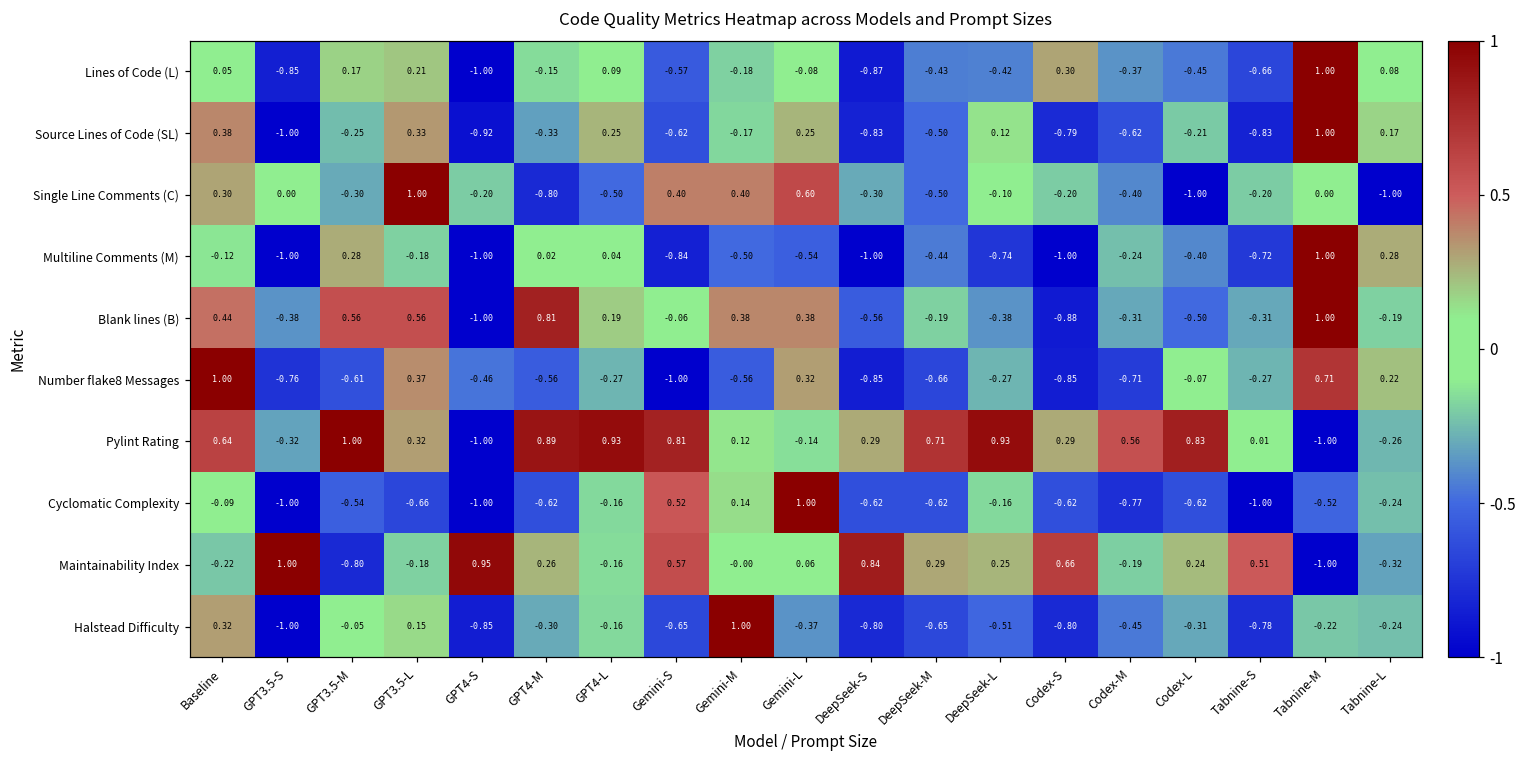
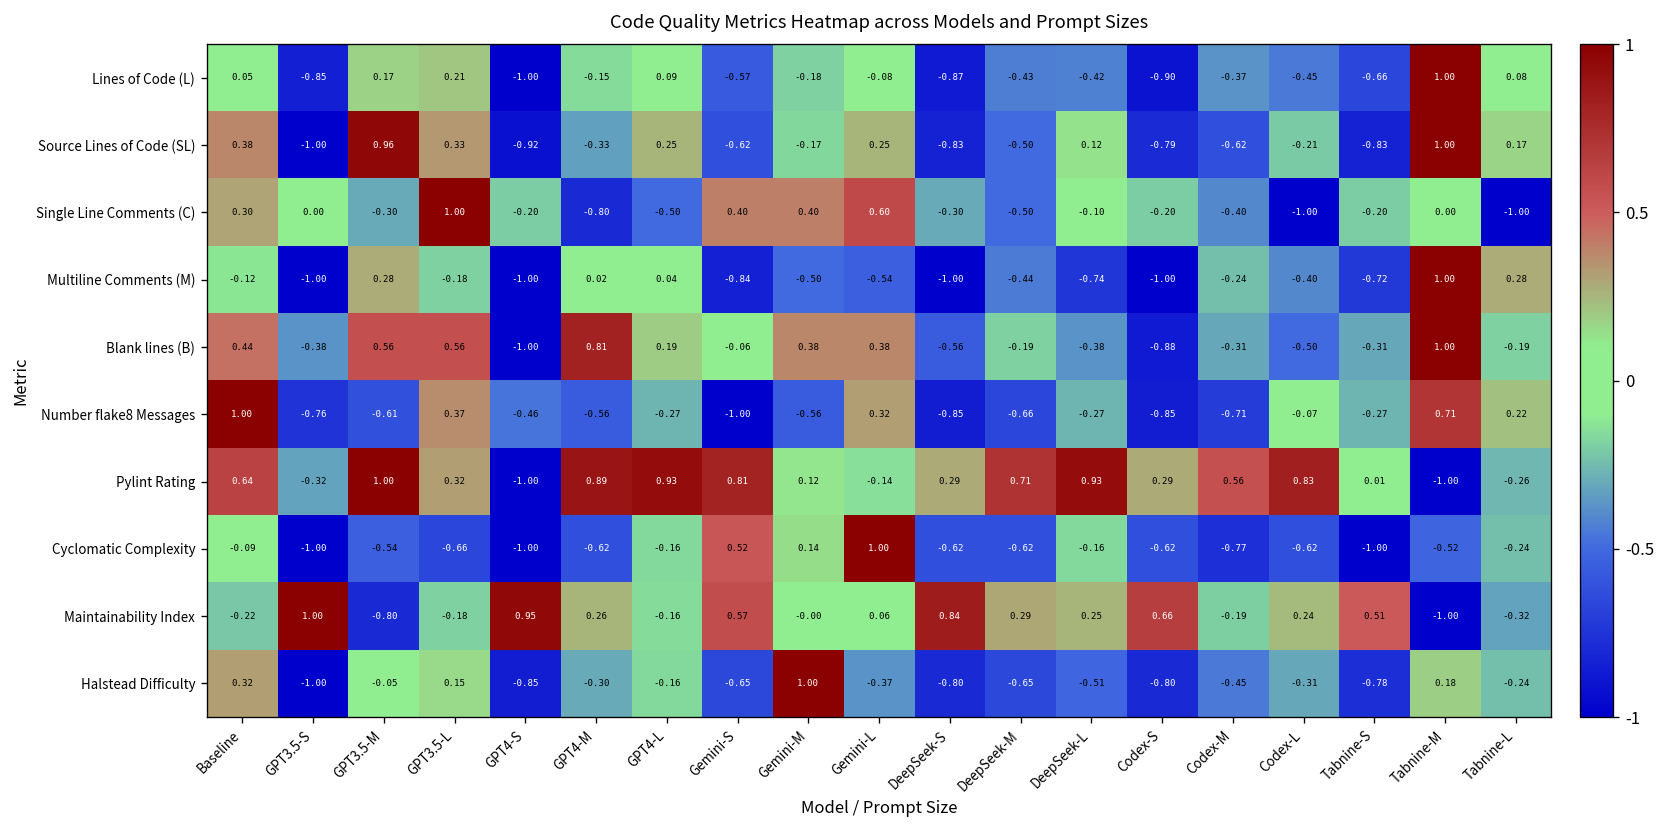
Lines of Code (L), Codex-S: 0.30 -> -0.90
Source Lines of Code (SL), GPT3.5-M: -0.25 -> 0.96
Halstead Difficulty, Tabnine-M: -0.22 -> 0.18
